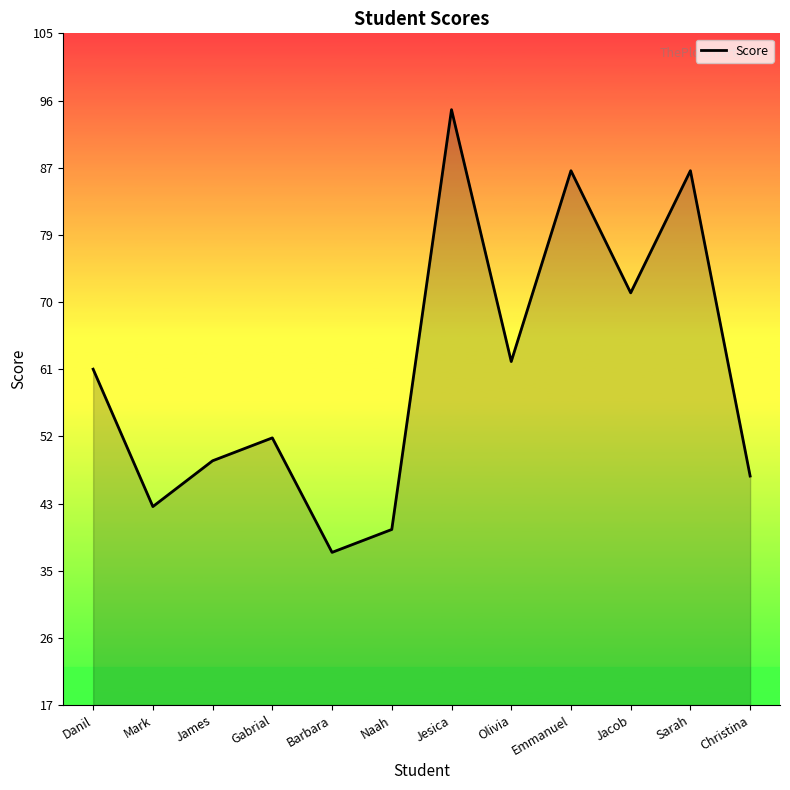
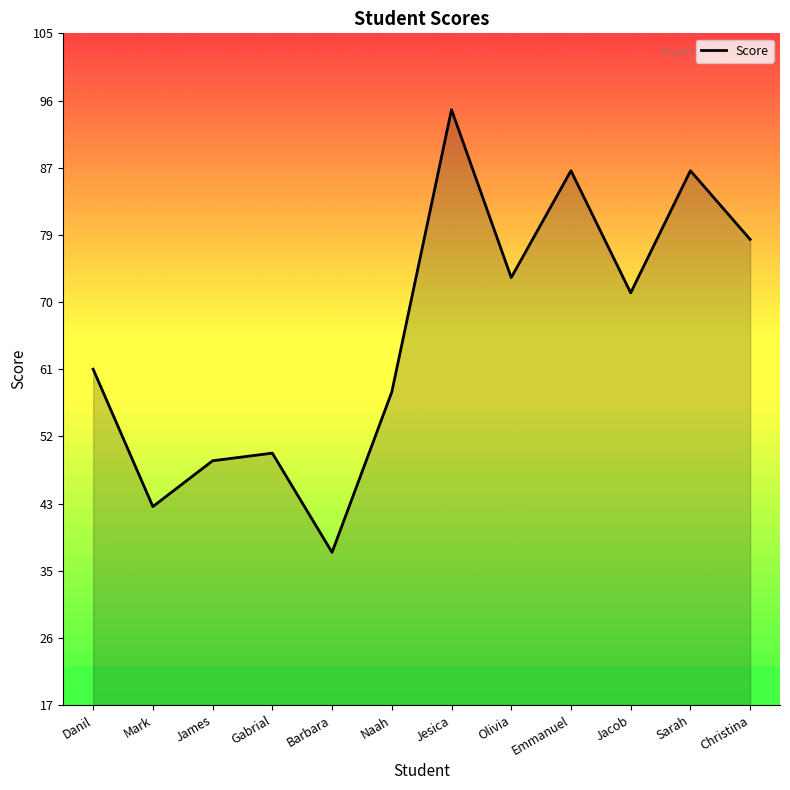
Gabrial: 52 -> 50
Naah: 40 -> 58
Olivia: 62 -> 73
Christina: 47 -> 78
